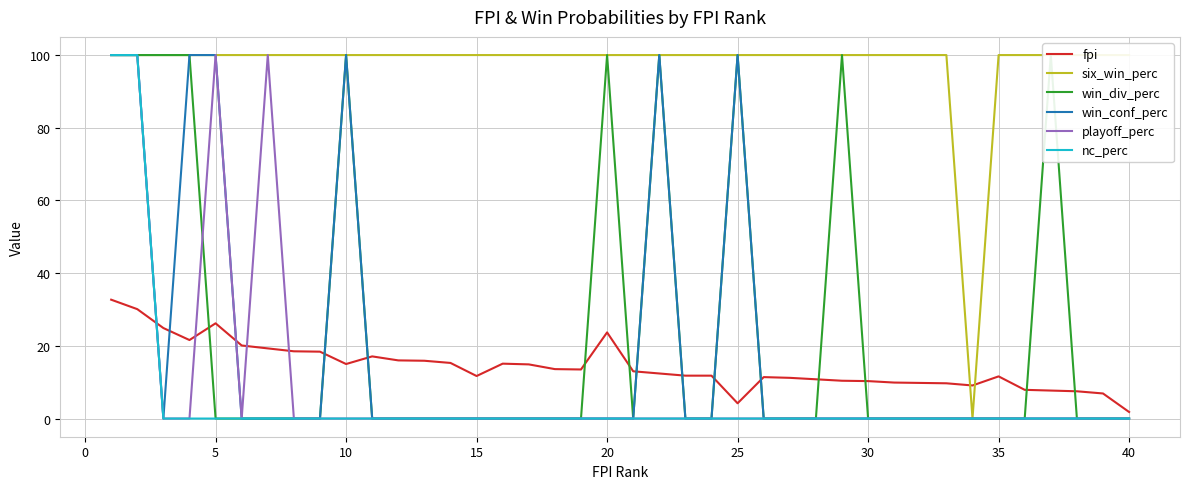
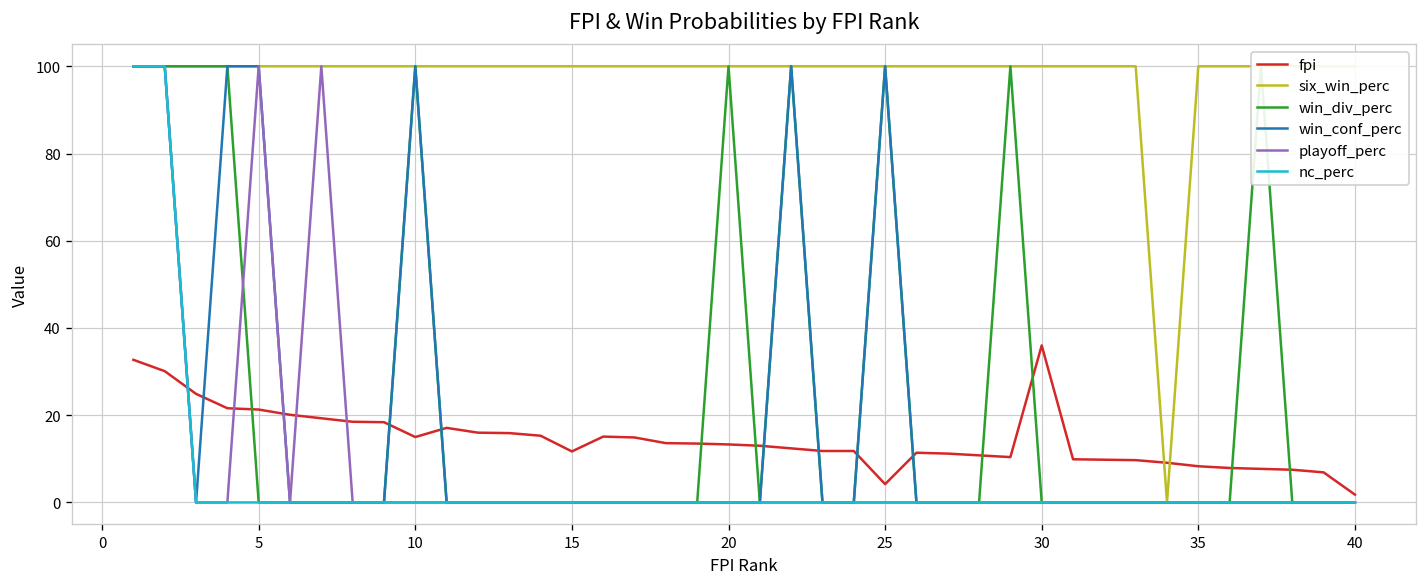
fpi, 5: 26 -> 21
fpi, 20: 24 -> 13
fpi, 30: 10 -> 36
fpi, 35: 12 -> 8
